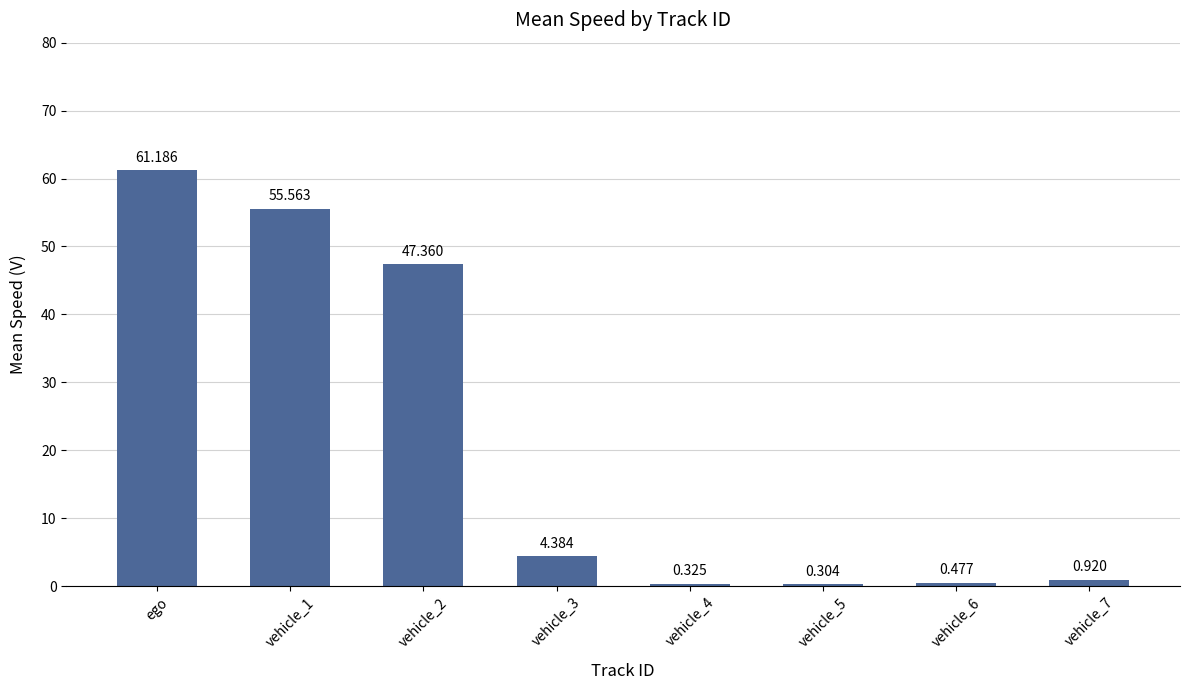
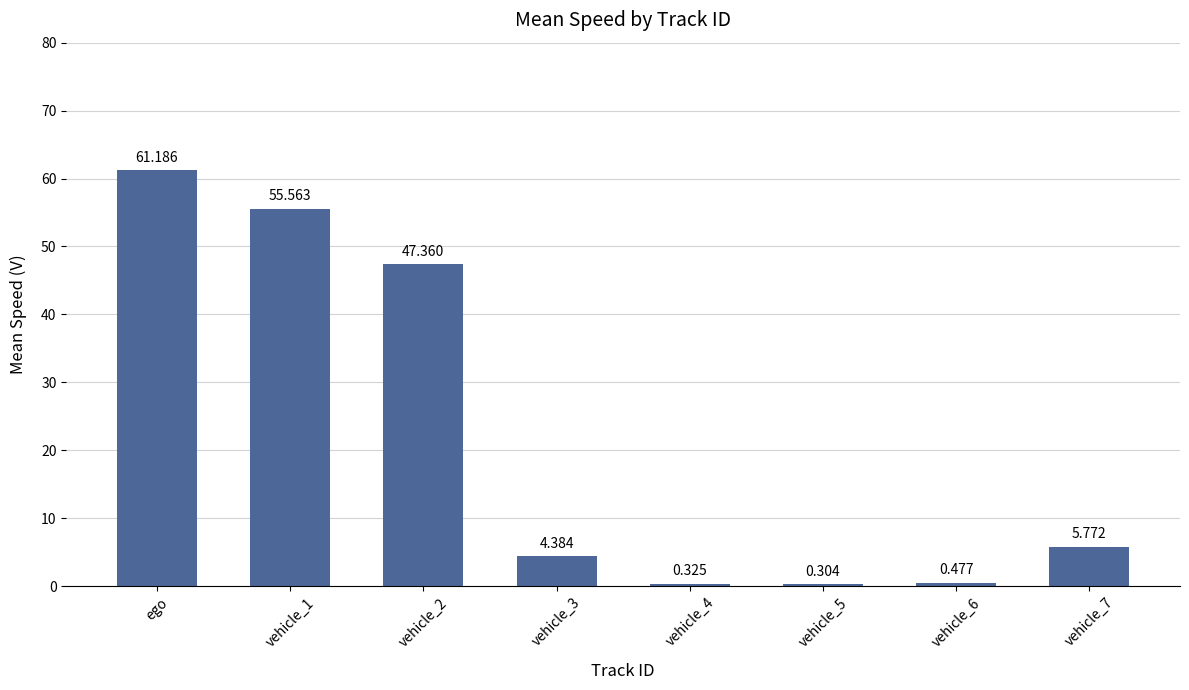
vehicle_7: 0.920 -> 5.772
